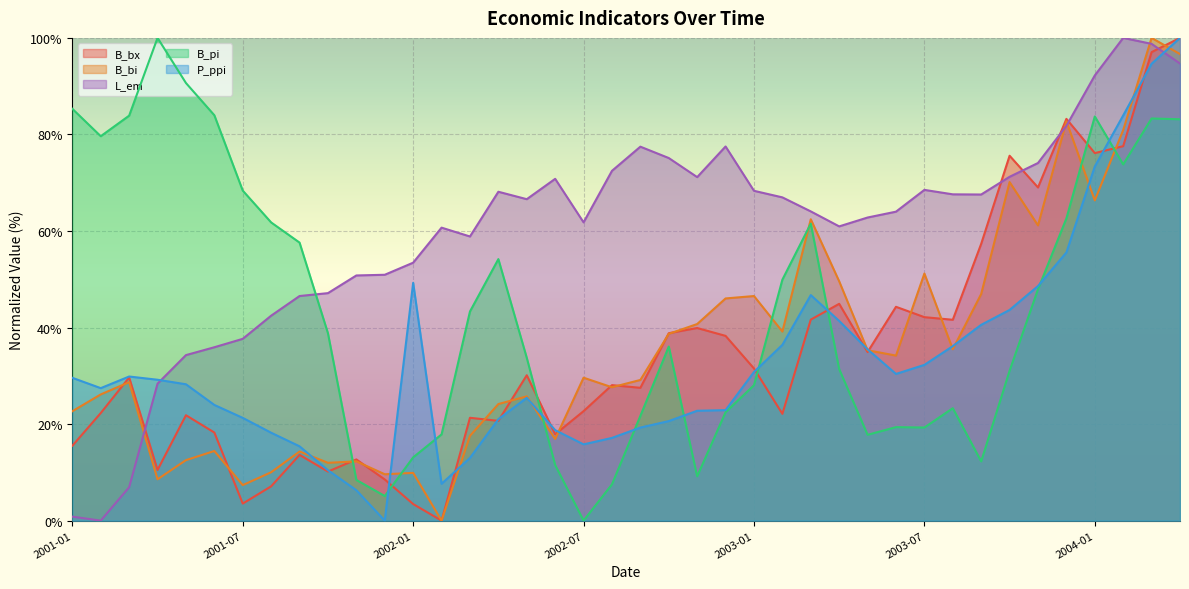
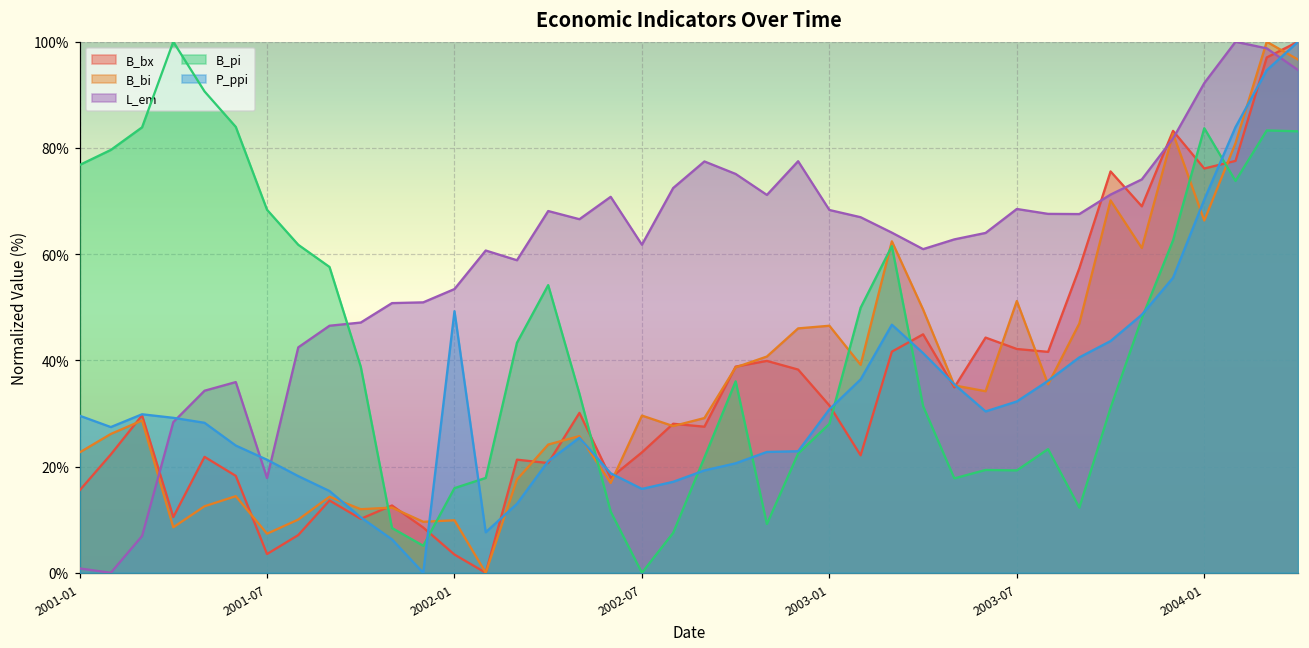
B_pi, 2001-01: 85% -> 77%
L_em, 2001-07: 38% -> 18%
B_pi, 2002-01: 13% -> 16%
P_ppi, 2004-01: 73% -> 70%
